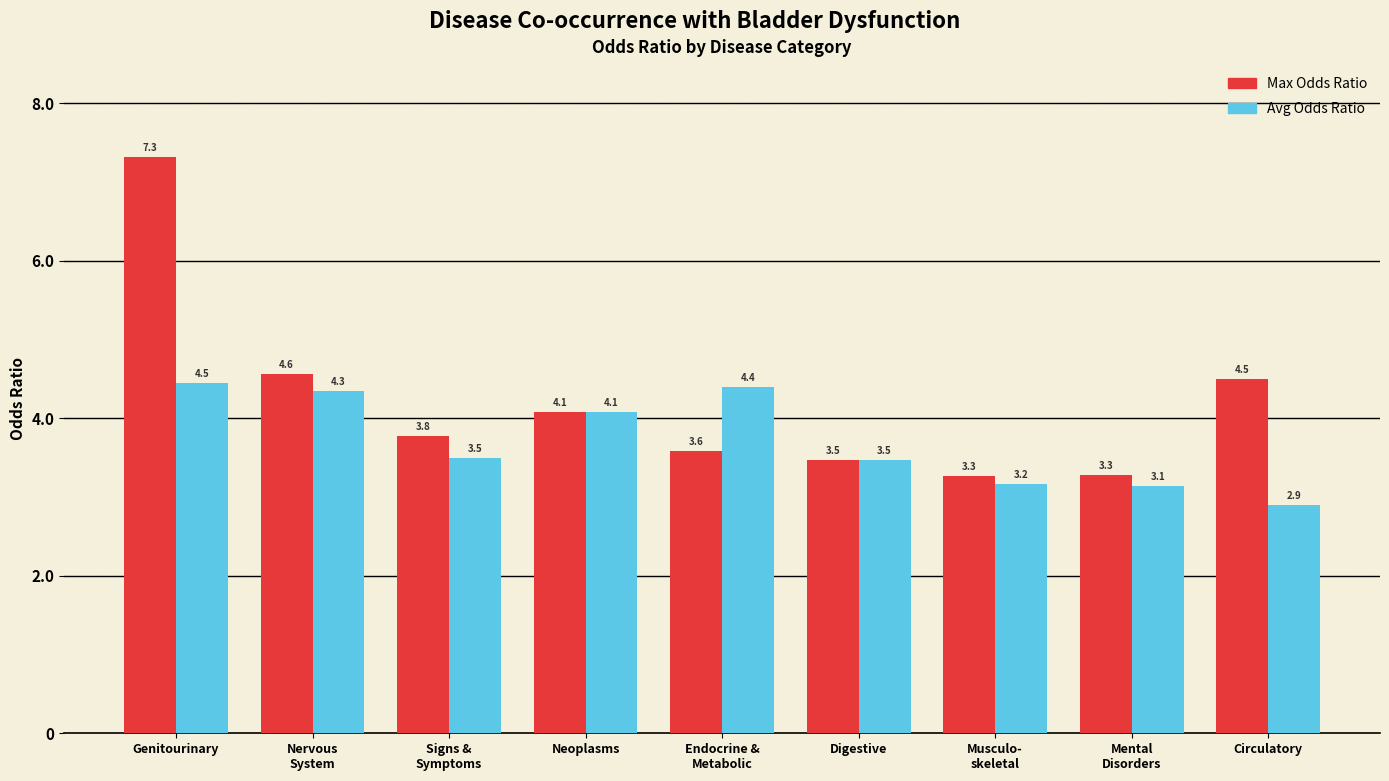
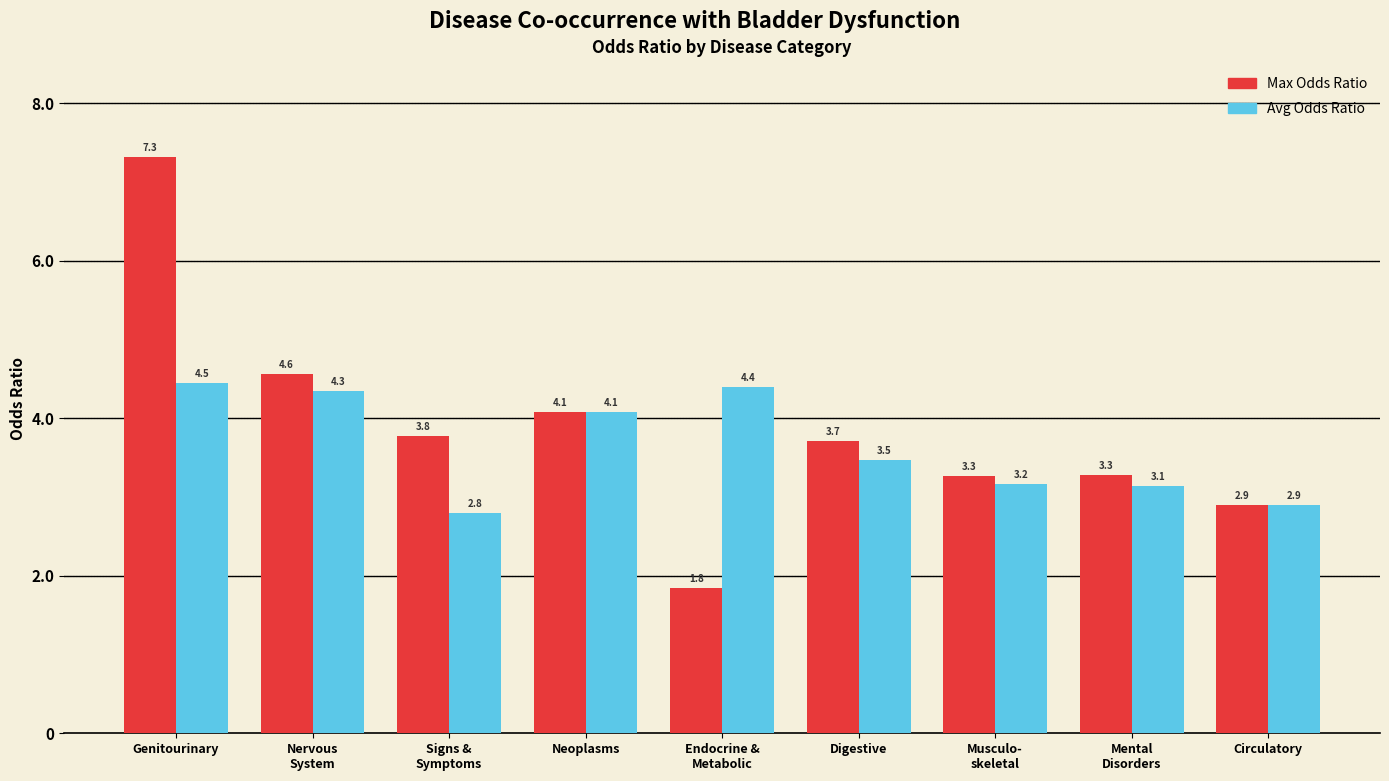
Avg Odds Ratio, Signs & Symptoms: 3.5 -> 2.8
Max Odds Ratio, Endocrine & Metabolic: 3.6 -> 1.8
Max Odds Ratio, Digestive: 3.5 -> 3.7
Max Odds Ratio, Circulatory: 4.5 -> 2.9
